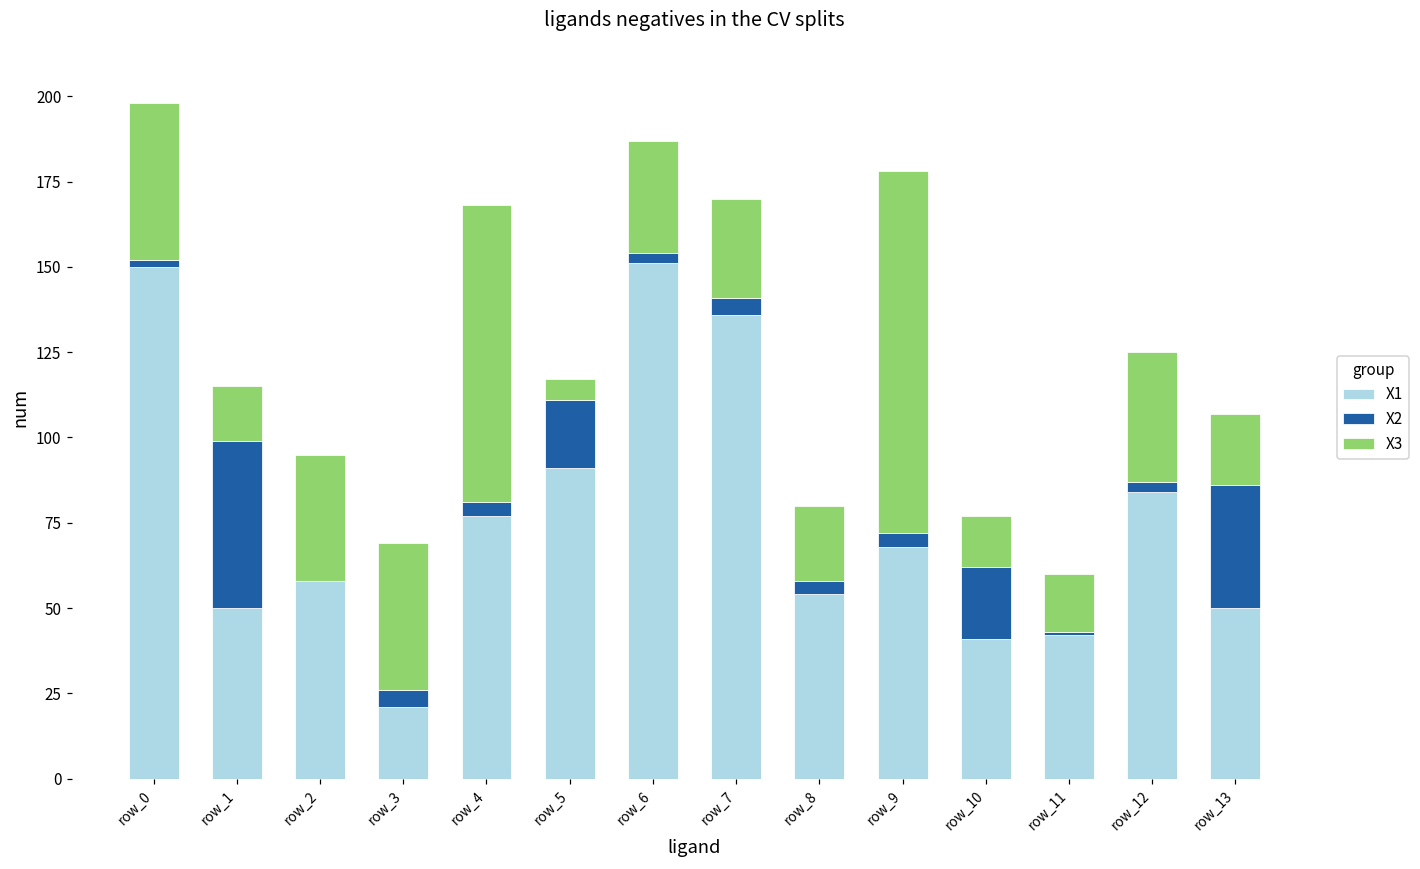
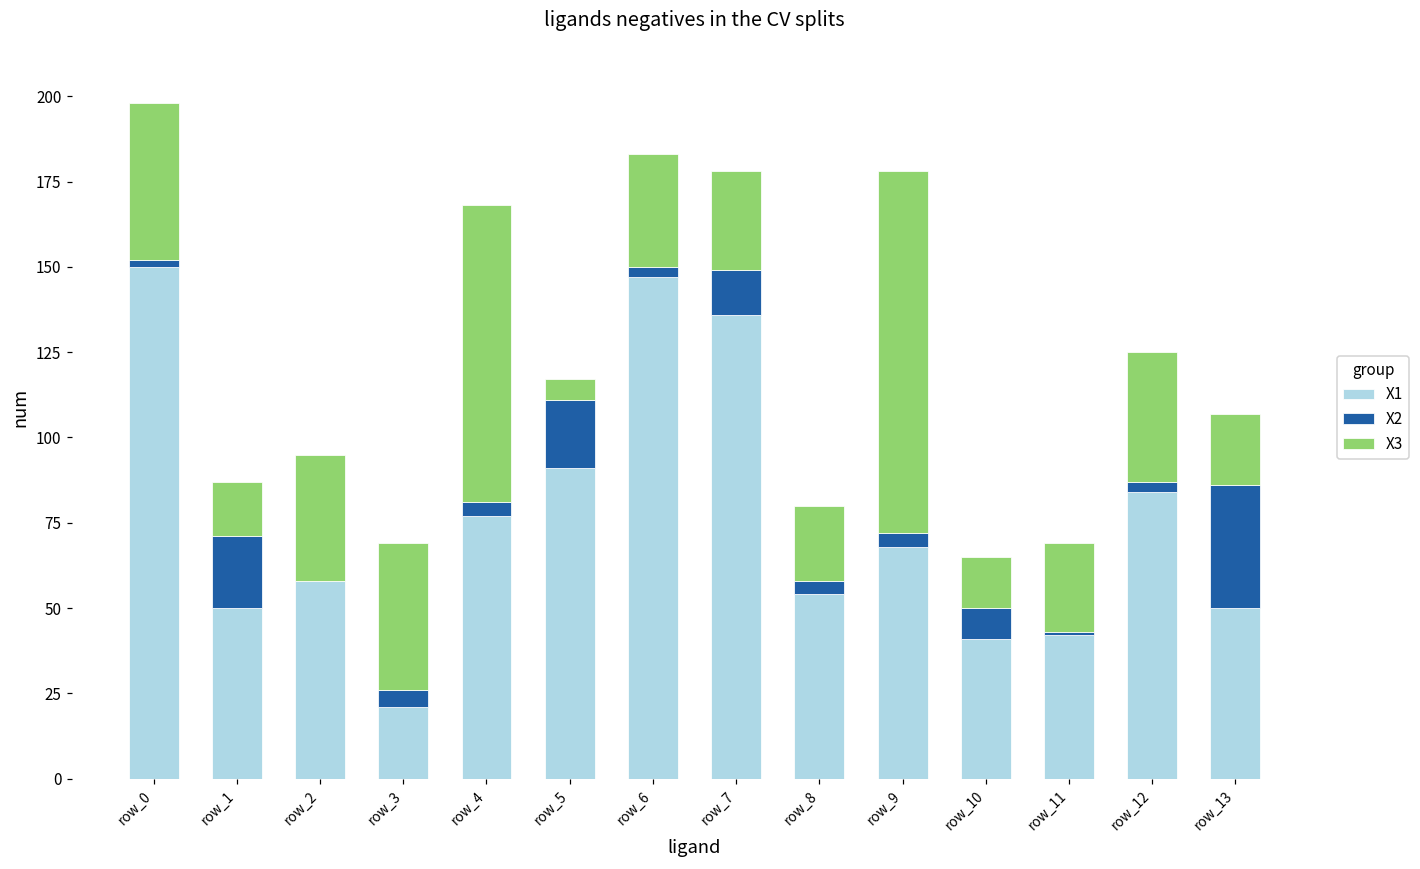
X2, row_1: 49 -> 21
X1, row_6: 151 -> 147
X2, row_7: 5 -> 13
X2, row_10: 21 -> 9
X3, row_11: 17 -> 26
